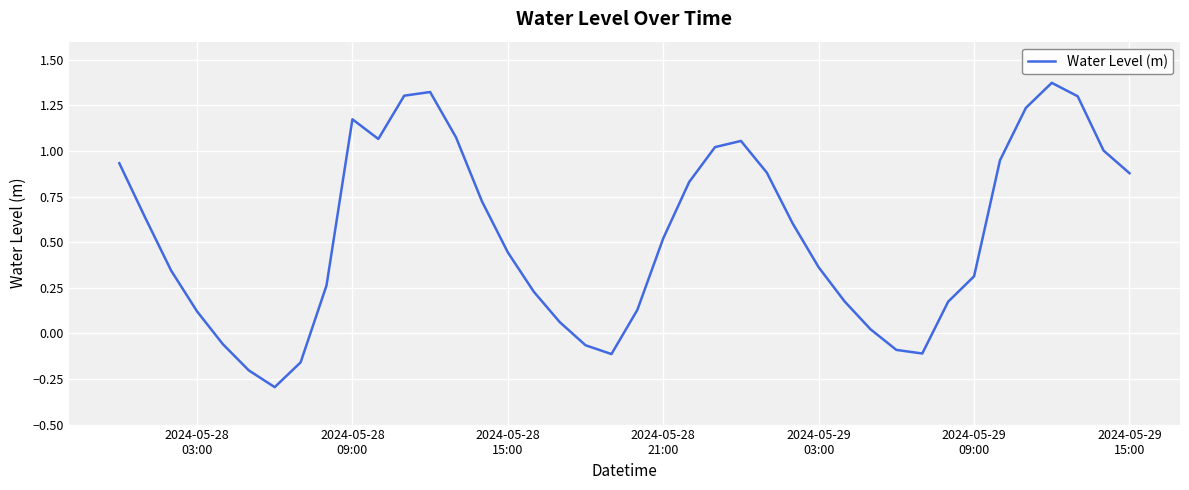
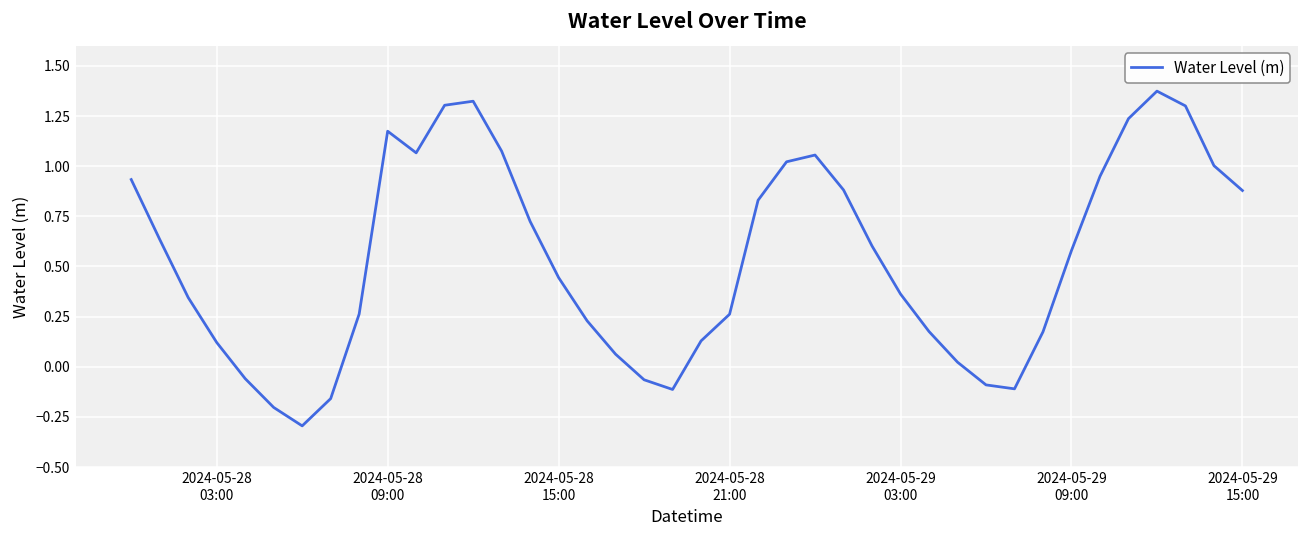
2024-05-28 21:00: 0.52 -> 0.26
2024-05-29 09:00: 0.31 -> 0.58
